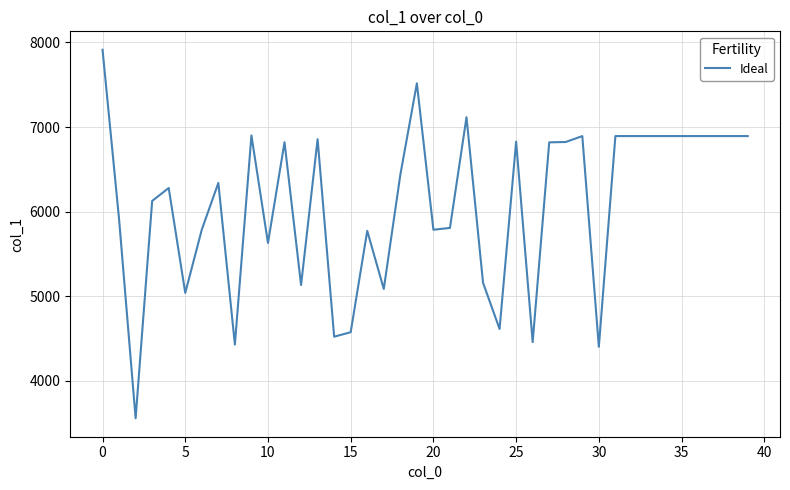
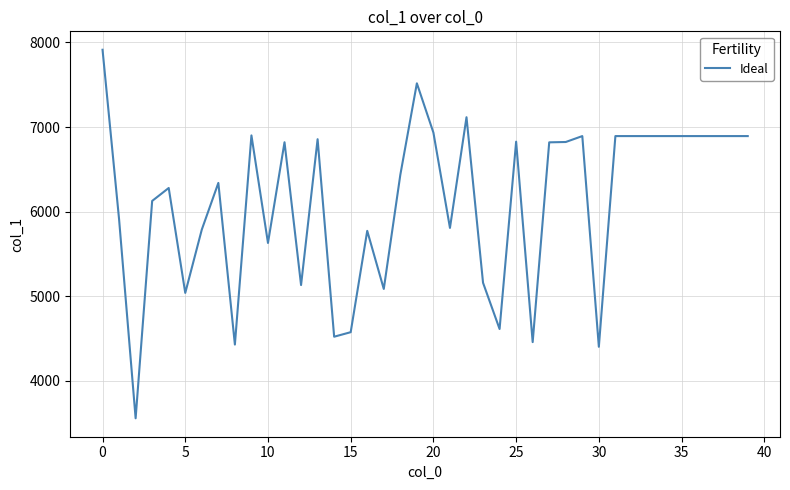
20: 5800 -> 6900
